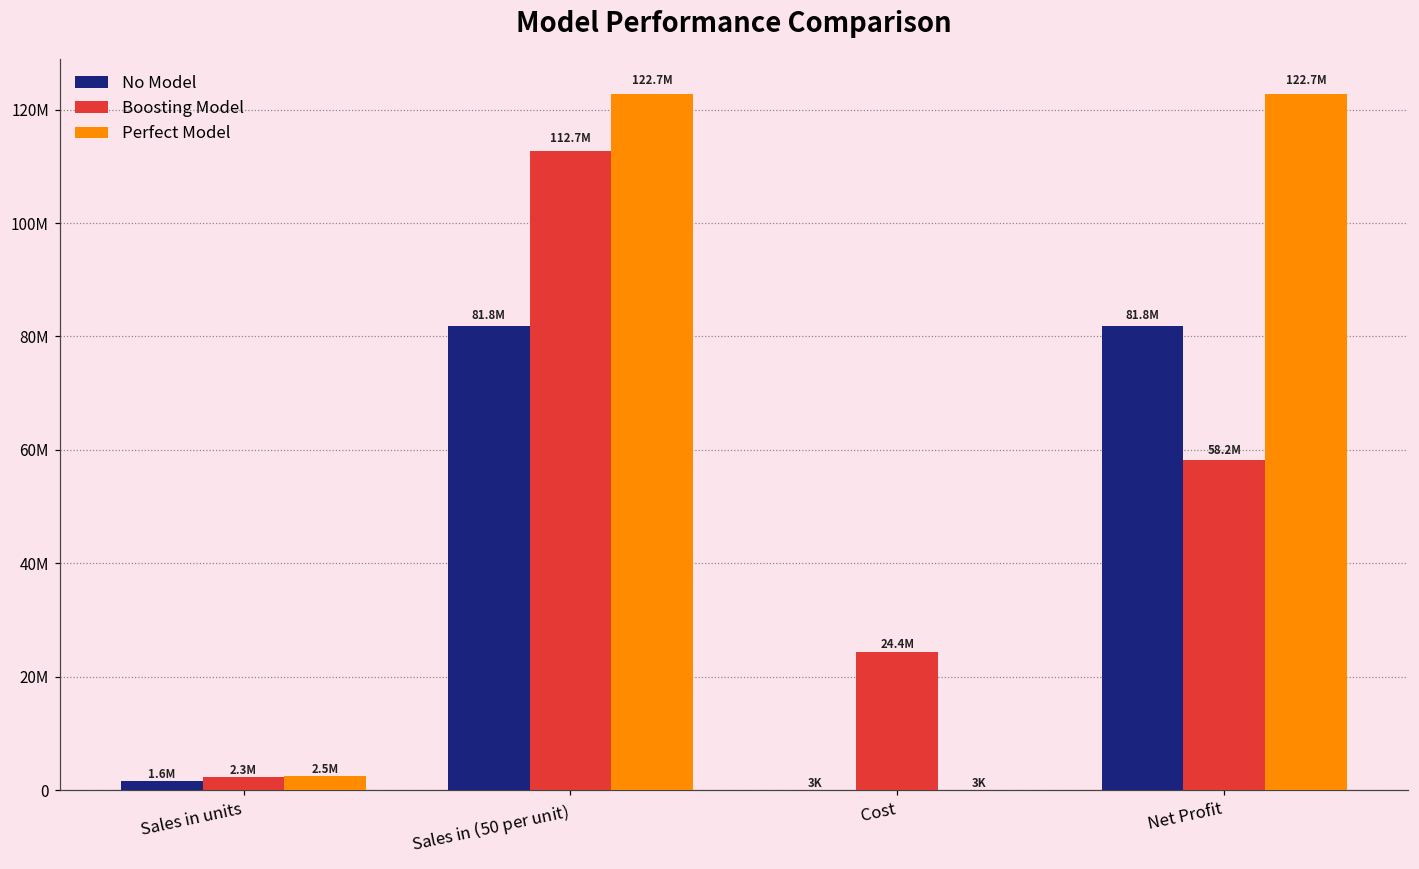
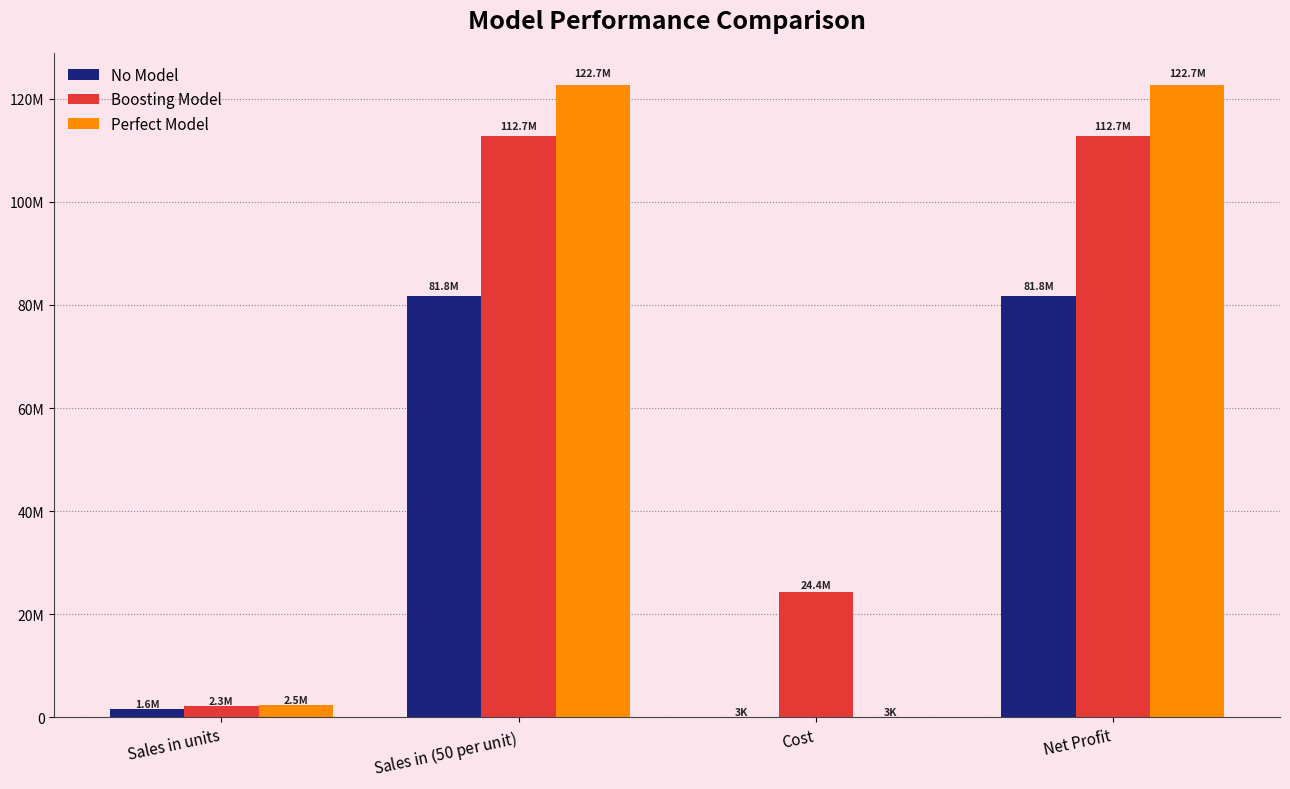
Boosting Model, Net Profit: 58.2M -> 112.7M
